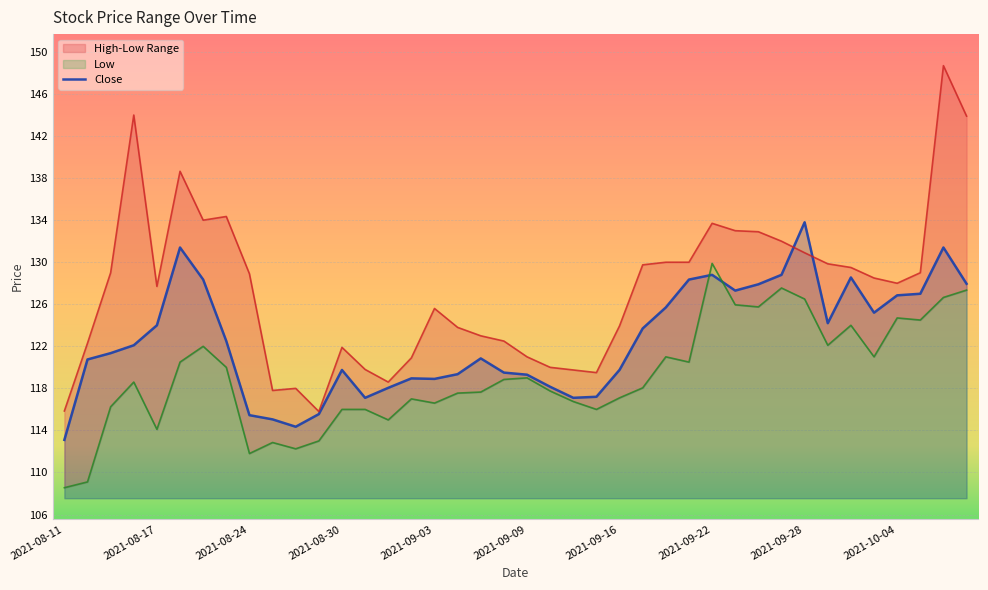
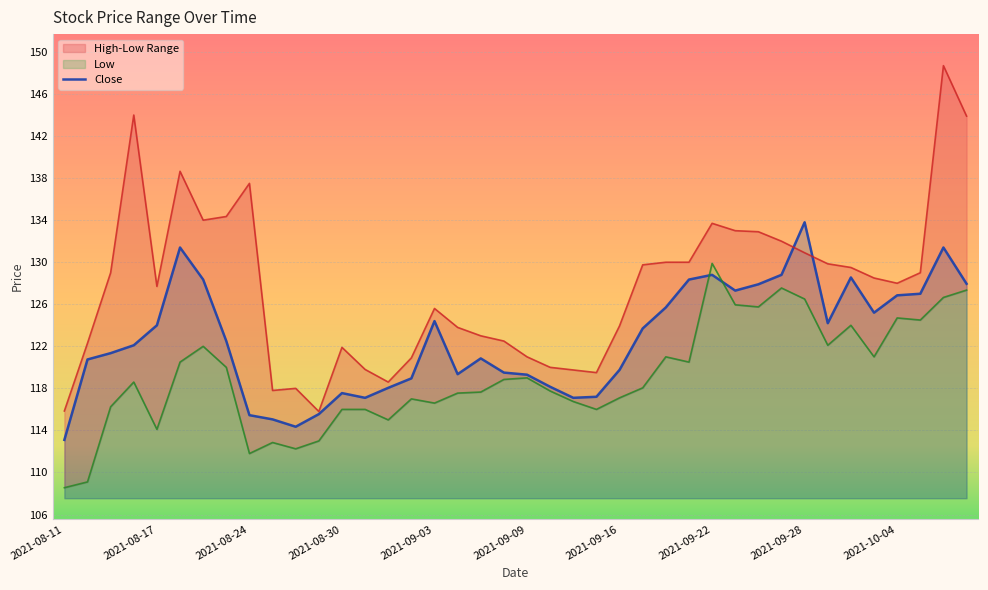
High-Low Range, 2021-08-24: 128.9 -> 137.5
Close, 2021-08-30: 119.8 -> 117.6
Close, 2021-09-03: 118.9 -> 124.4
